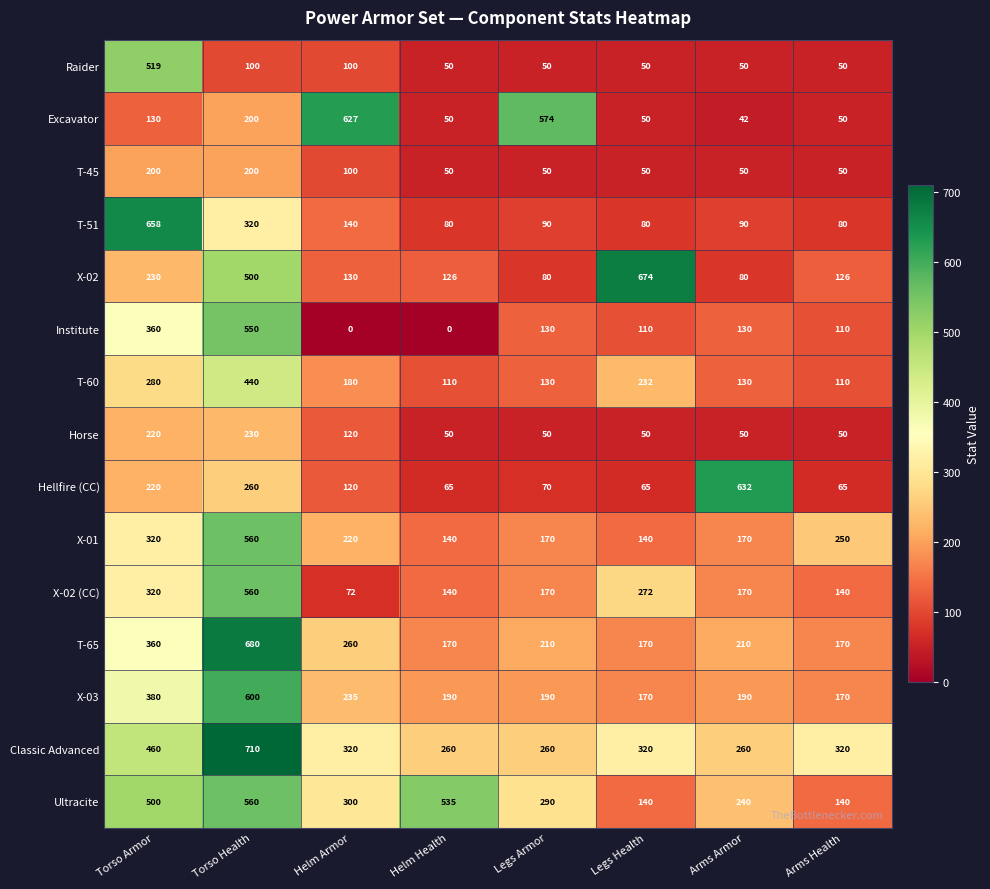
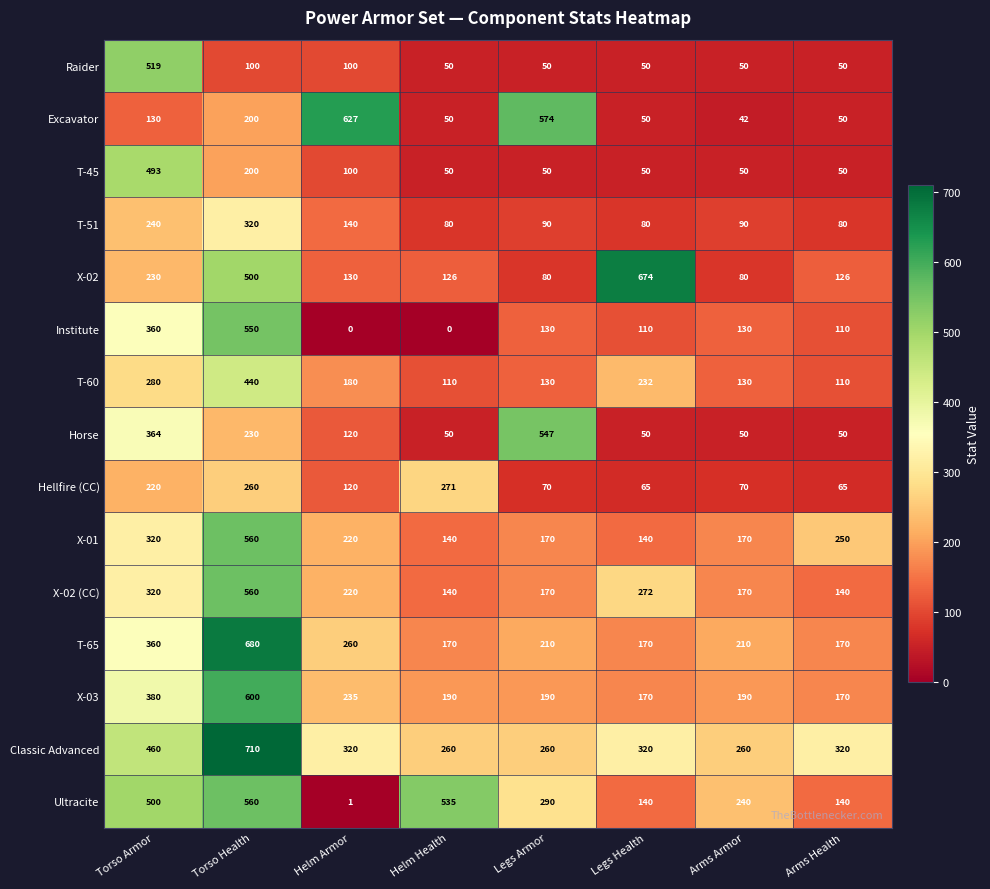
T-45, Torso Armor: 200 -> 493
T-51, Torso Armor: 658 -> 240
Horse, Torso Armor: 220 -> 364
Horse, Legs Armor: 50 -> 547
Hellfire (CC), Helm Health: 65 -> 271
Hellfire (CC), Arms Armor: 632 -> 70
X-02 (CC), Helm Armor: 72 -> 220
Ultracite, Helm Armor: 300 -> 1
